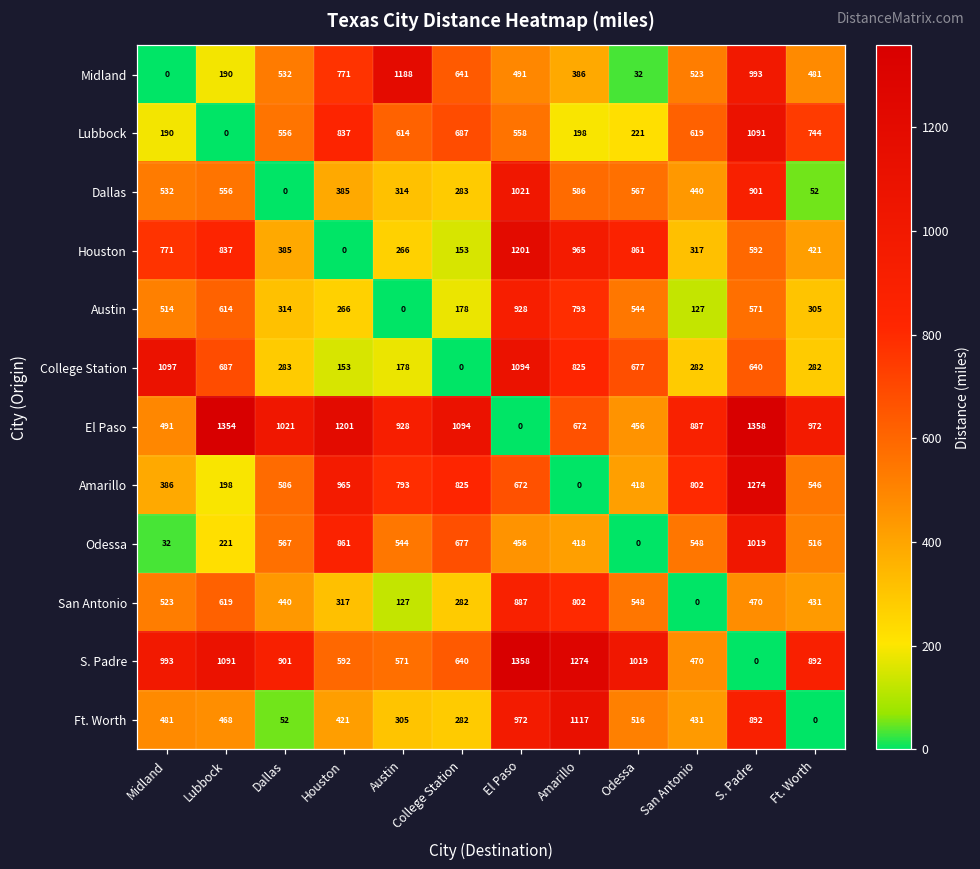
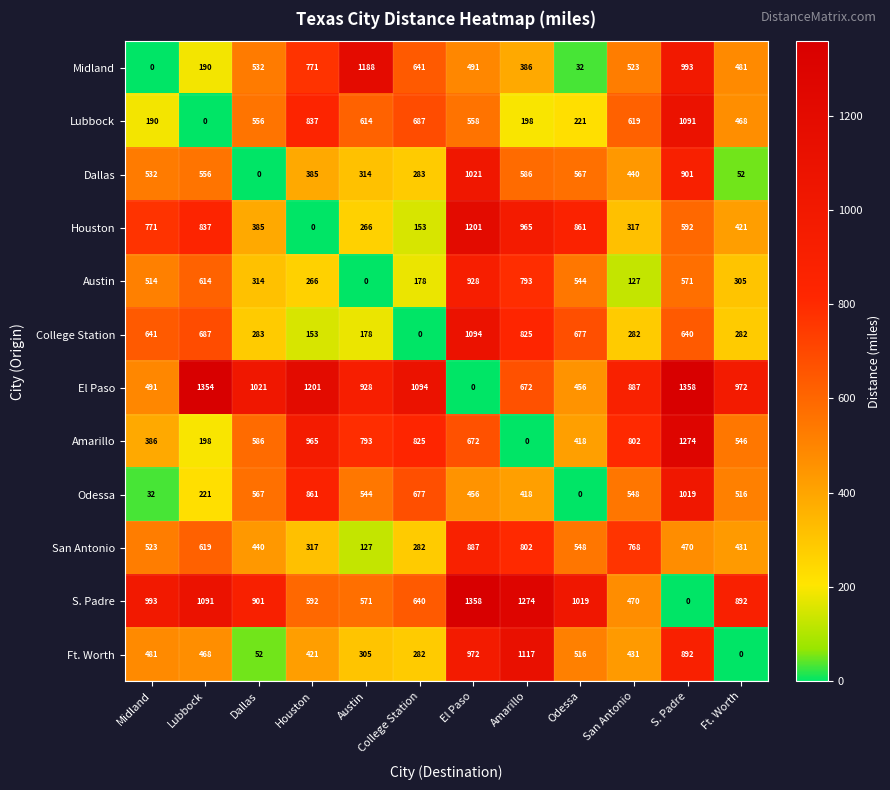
Lubbock, Ft. Worth: 744 -> 468
College Station, Midland: 1097 -> 641
San Antonio, San Antonio: 0 -> 768
